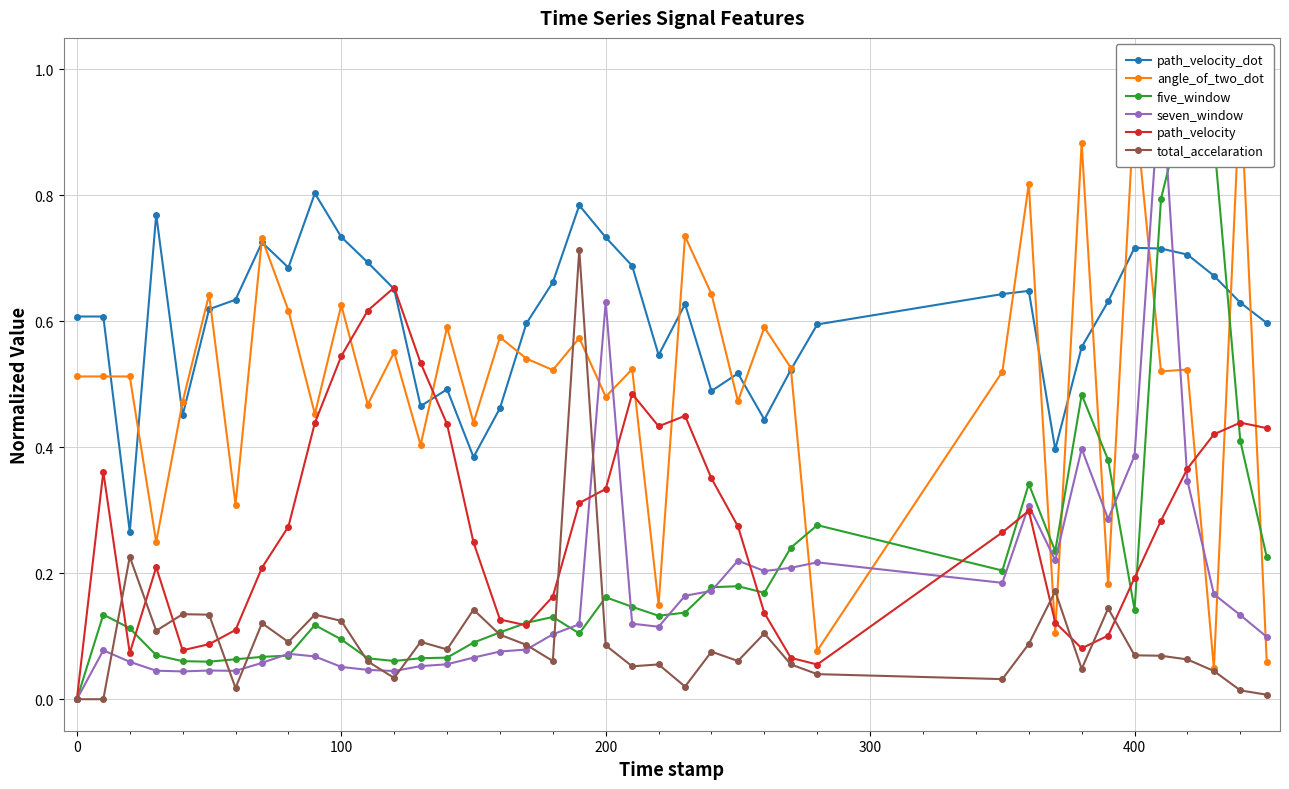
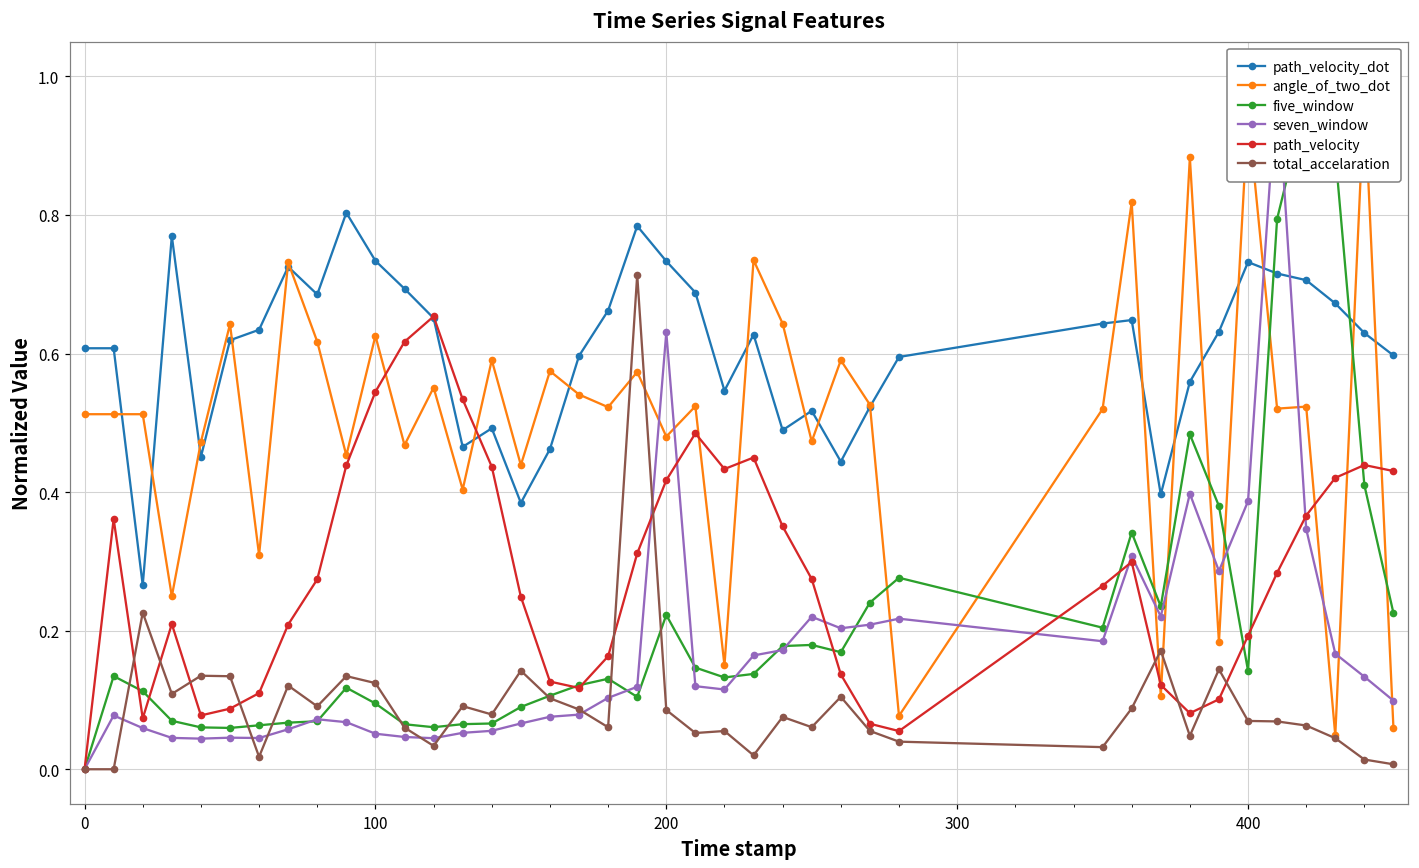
five_window, 200: 0.16 -> 0.22
path_velocity, 200: 0.33 -> 0.42
path_velocity_dot, 400: 0.72 -> 0.73
